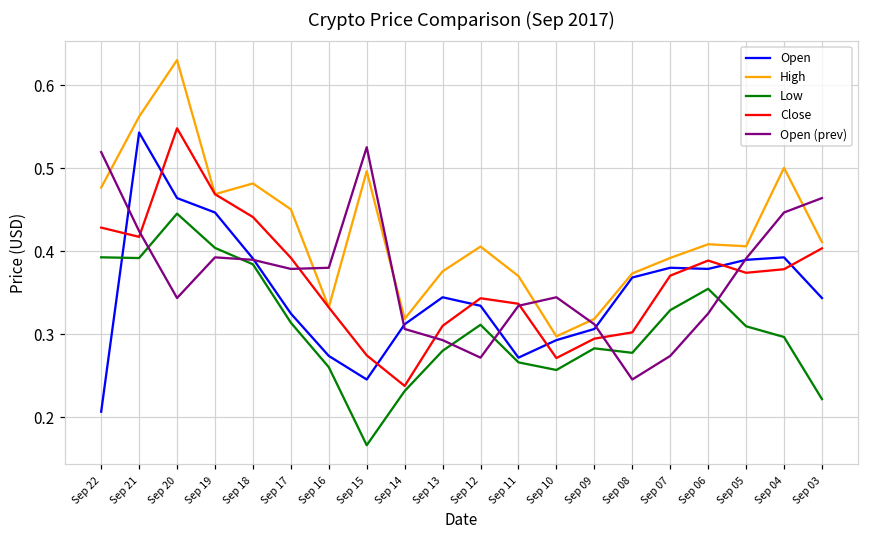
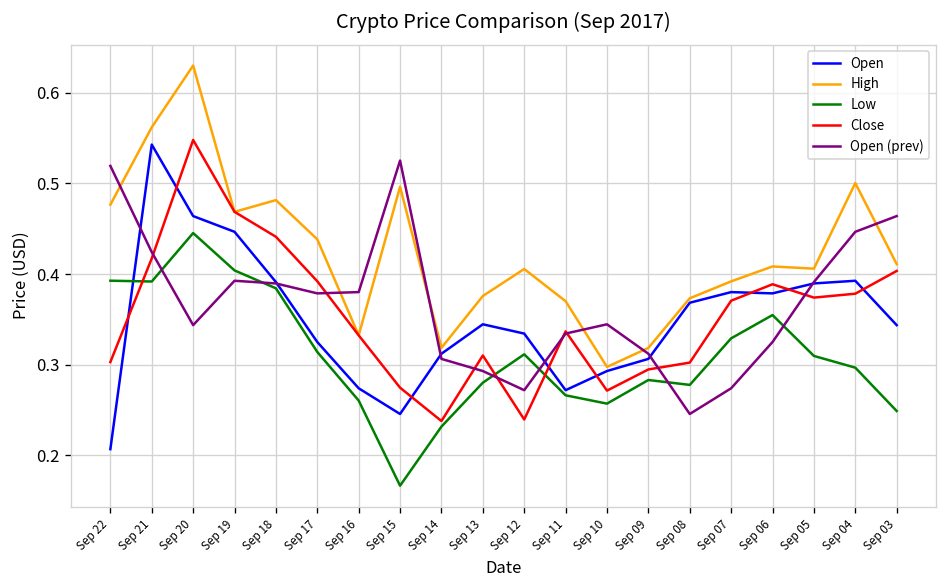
Close, Sep 22: 0.43 -> 0.30
High, Sep 17: 0.45 -> 0.44
Close, Sep 12: 0.34 -> 0.24
Low, Sep 03: 0.22 -> 0.25
